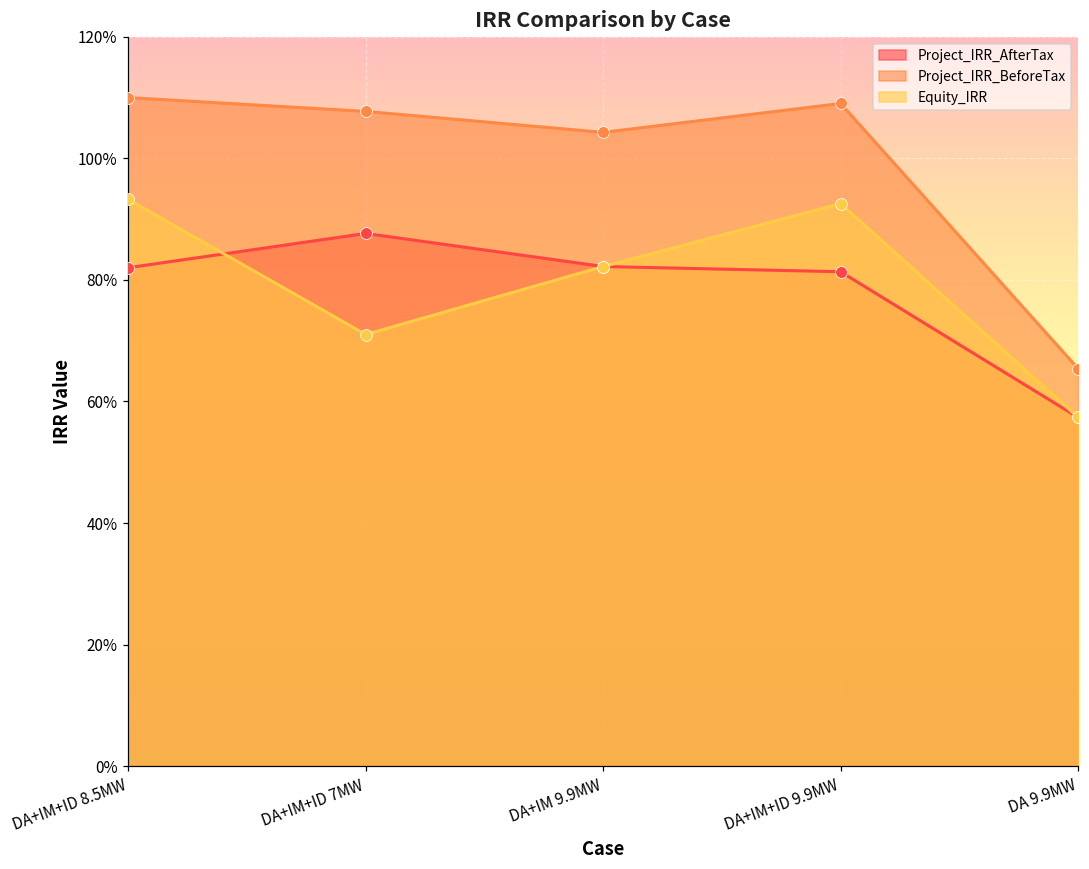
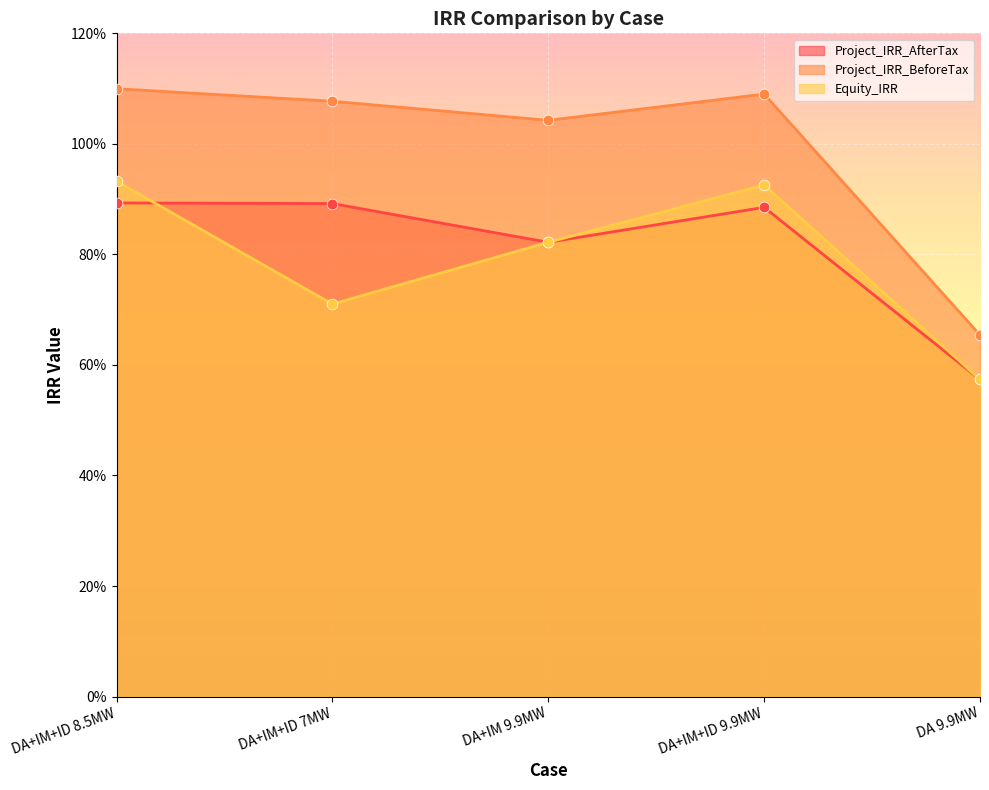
Project_IRR_AfterTax, DA+IM+ID 8.5MW: 82% -> 89%
Project_IRR_AfterTax, DA+IM+ID 7MW: 88% -> 89%
Project_IRR_AfterTax, DA+IM+ID 9.9MW: 81% -> 89%
